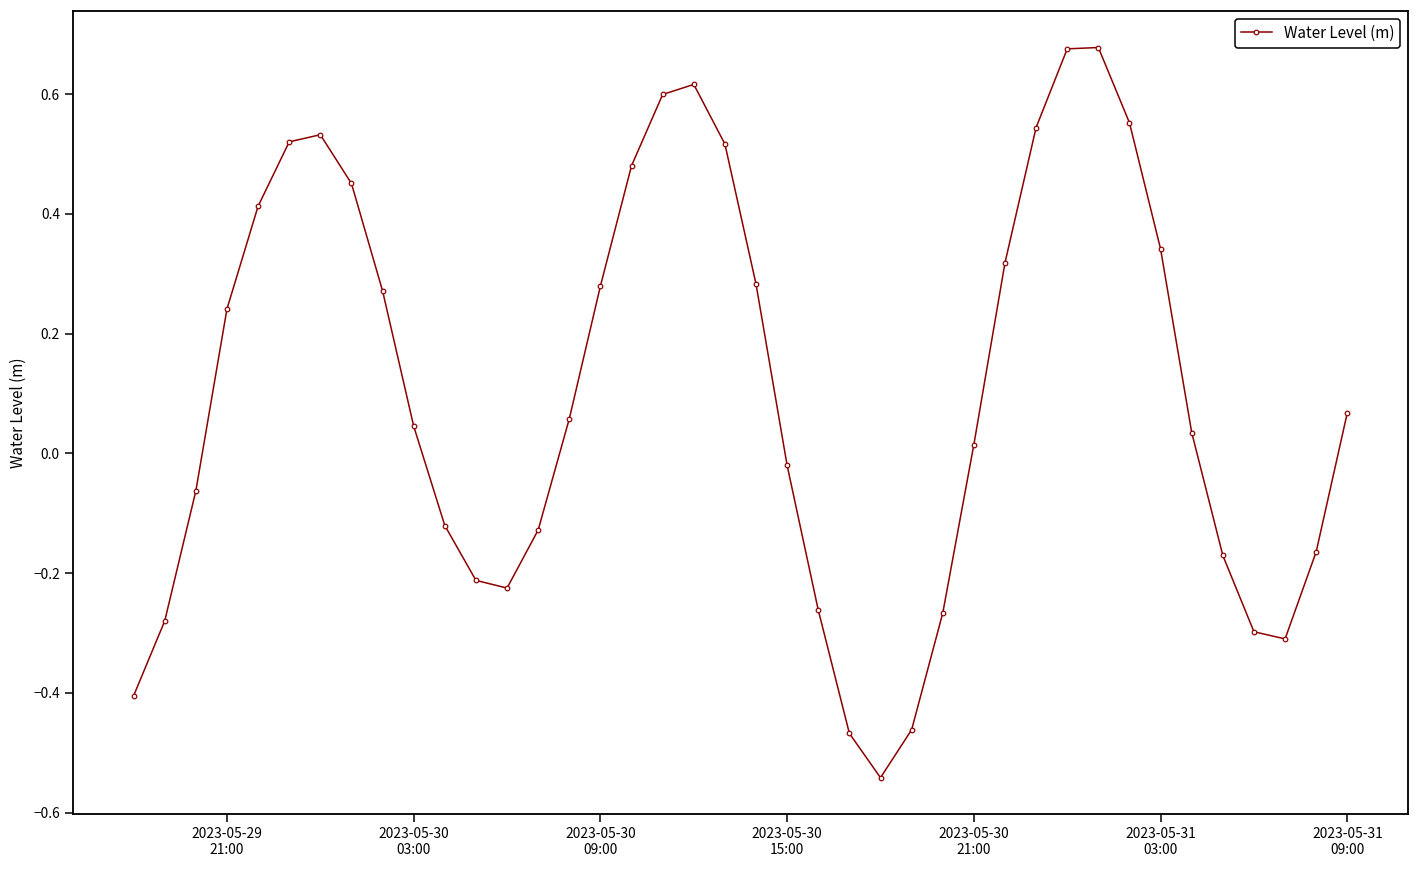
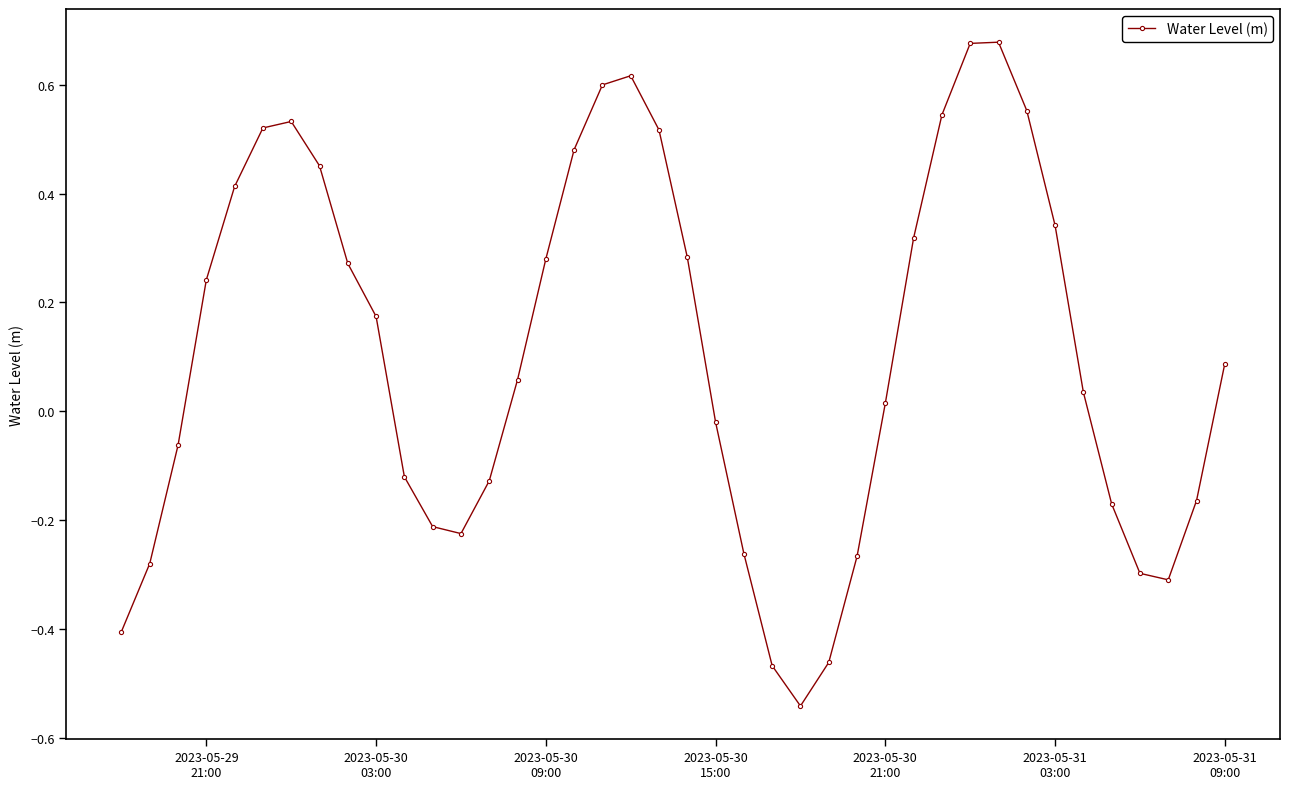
2023-05-30 03:00: 0.05 -> 0.17
2023-05-31 09:00: 0.07 -> 0.09
